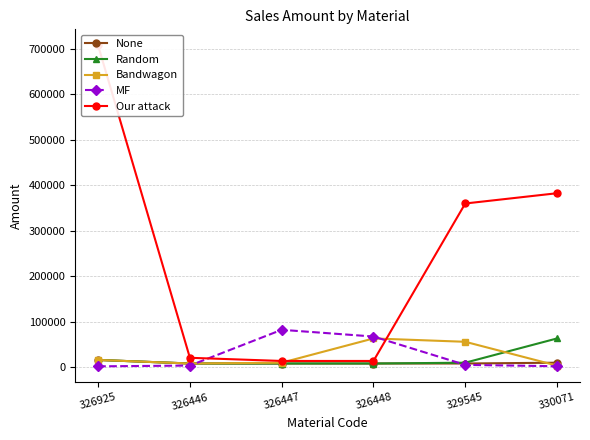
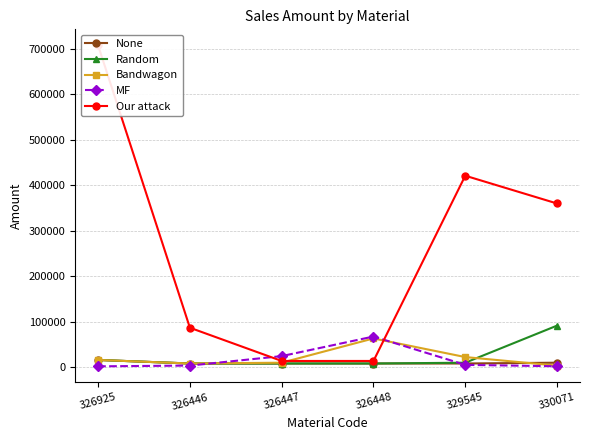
Our attack, 326446: 20000 -> 90000
MF, 326447: 80000 -> 20000
Bandwagon, 329545: 60000 -> 20000
Our attack, 329545: 360000 -> 420000
Random, 330071: 60000 -> 90000
Our attack, 330071: 380000 -> 360000
